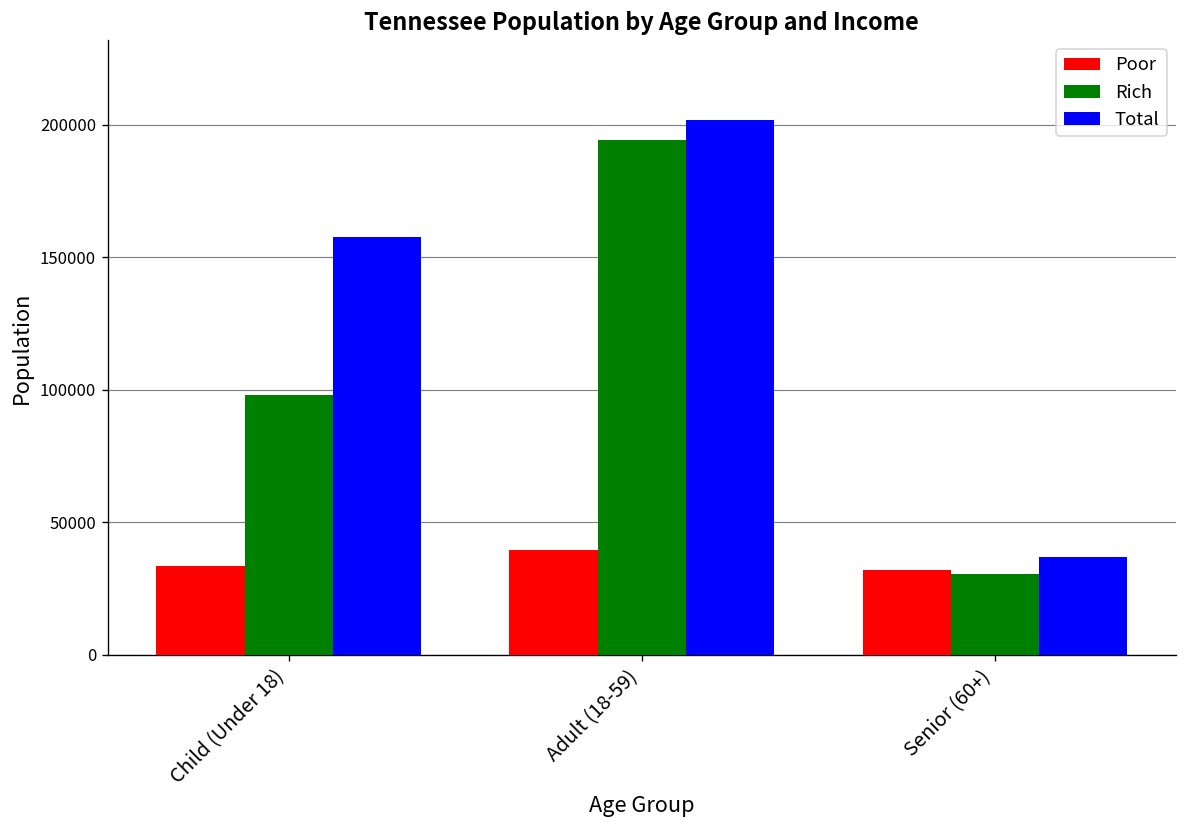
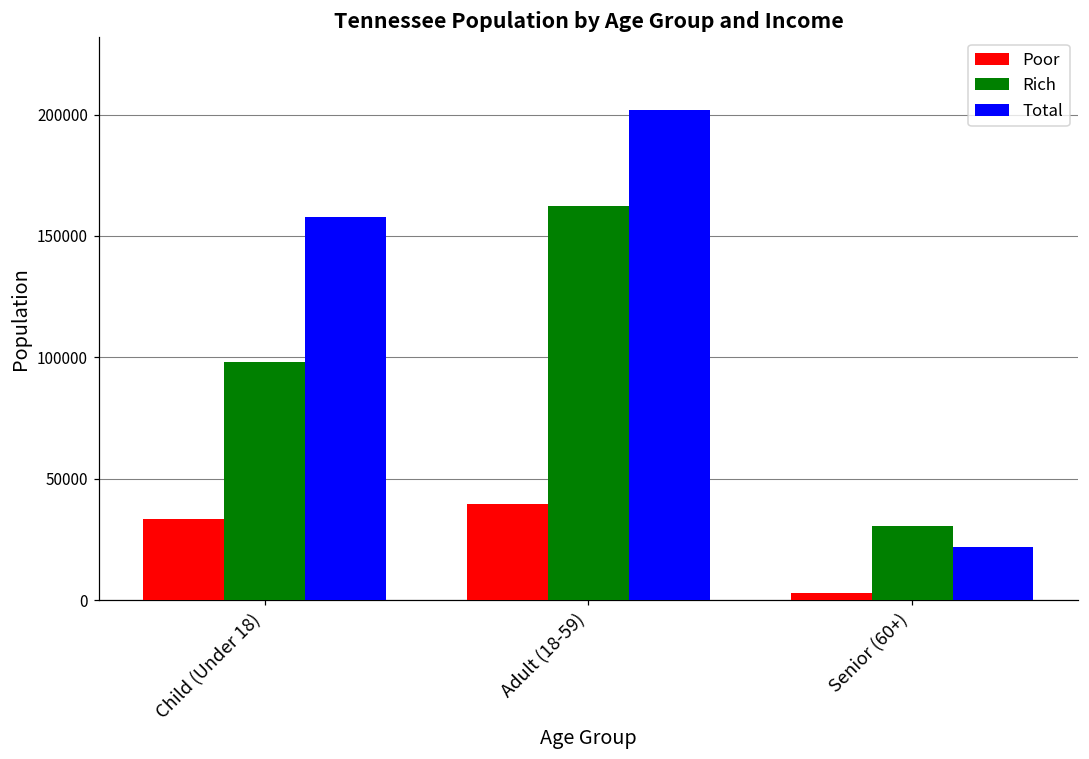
Rich, Adult (18-59): 194000 -> 162000
Poor, Senior (60+): 32000 -> 3000
Total, Senior (60+): 37000 -> 22000
